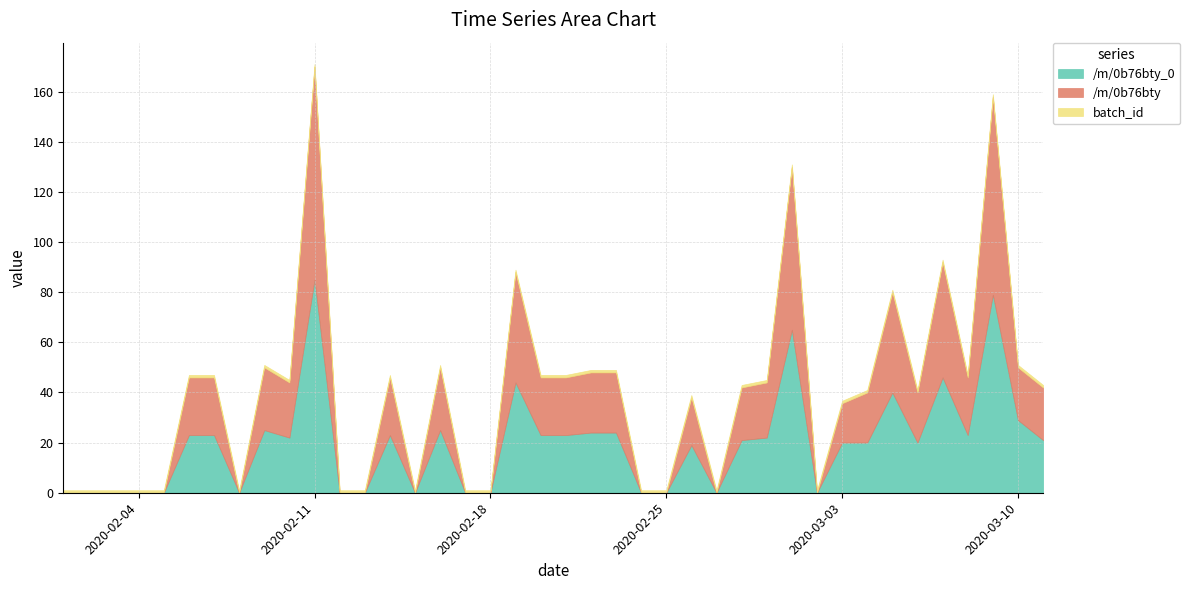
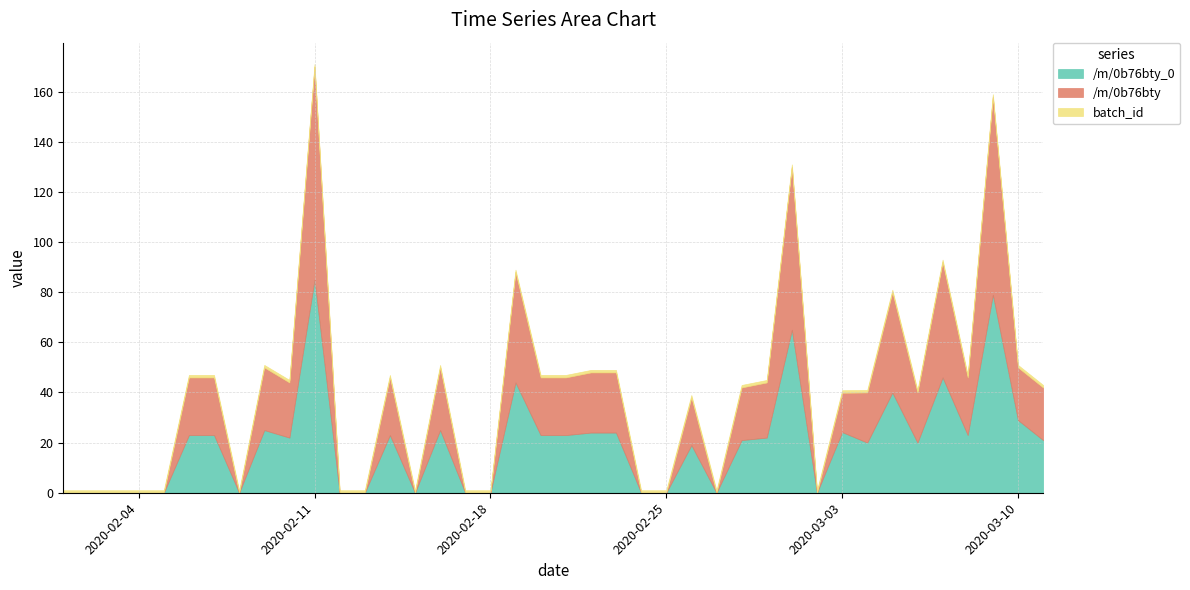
/m/0b76bty_0, 2020-03-03: 20 -> 24
